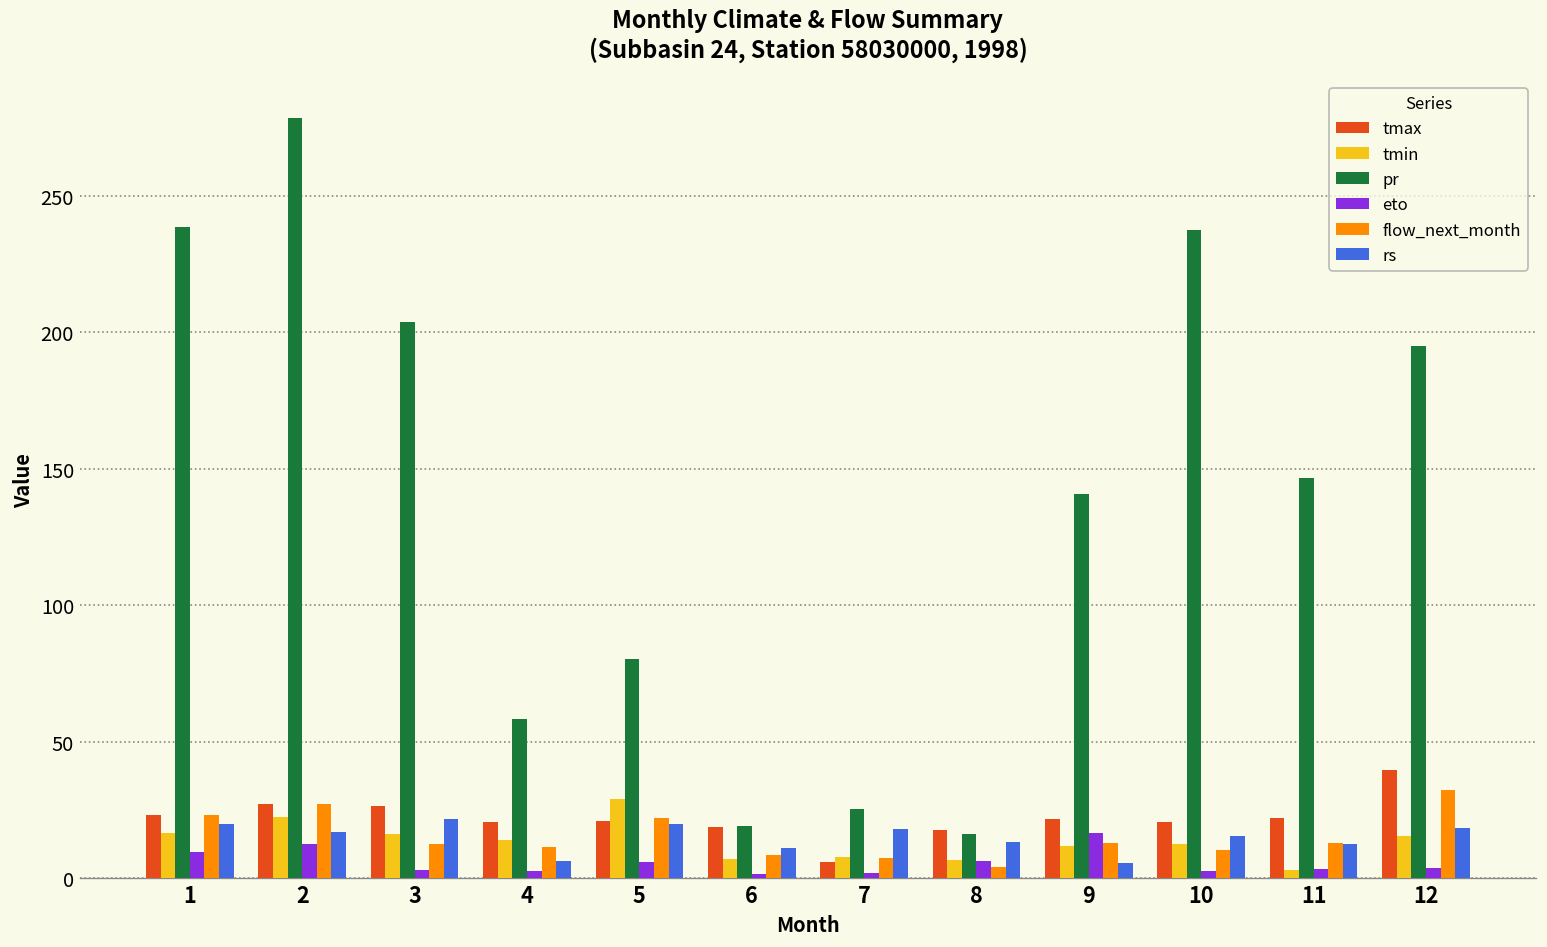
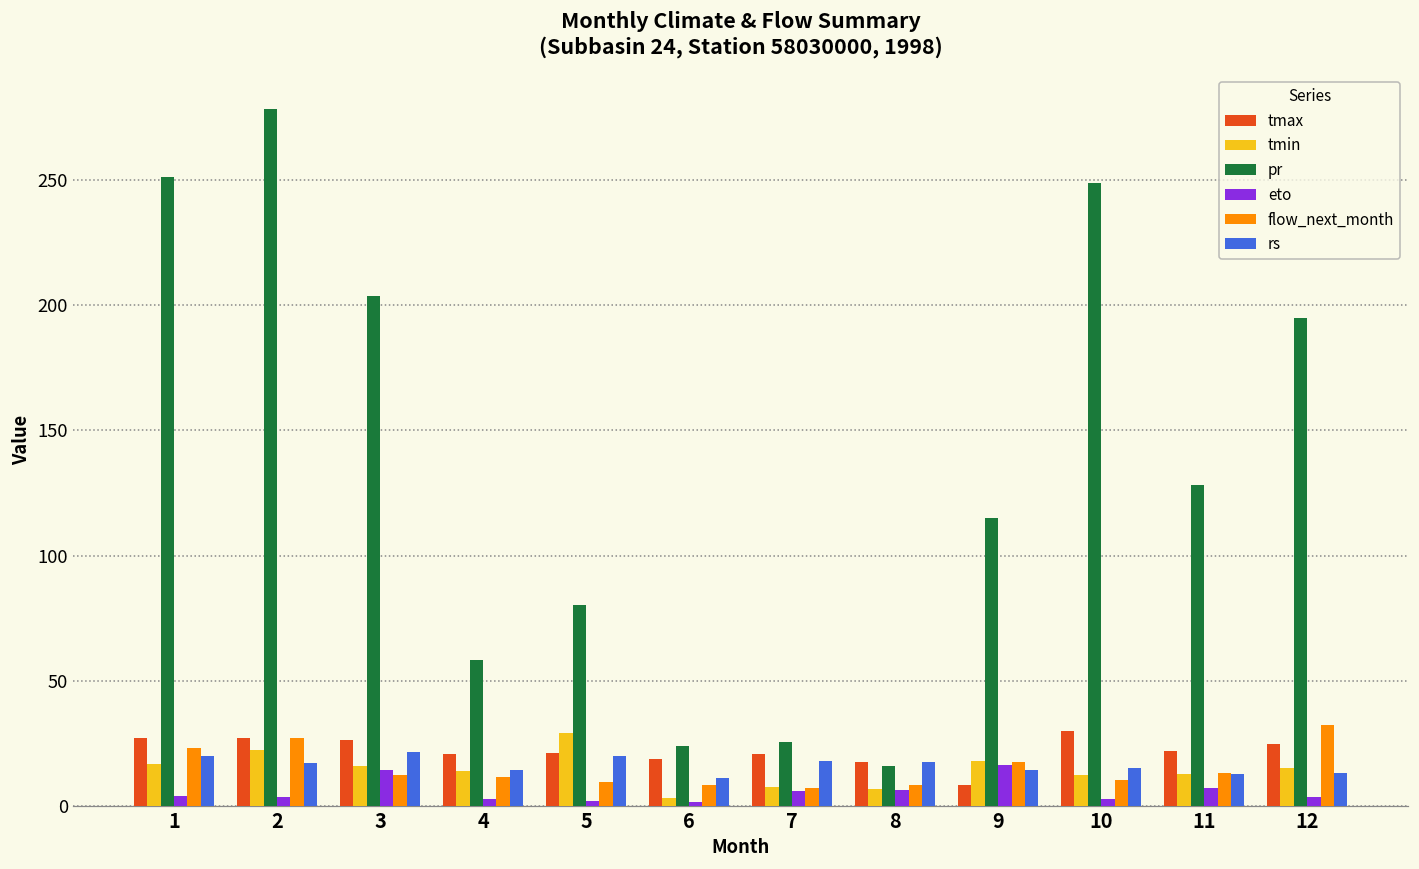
tmax, 1: 23 -> 27
pr, 1: 238 -> 251
eto, 1: 9 -> 4
eto, 2: 13 -> 3
eto, 3: 3 -> 14
rs, 4: 6 -> 14
eto, 5: 6 -> 2
flow_next_month, 5: 22 -> 9
tmin, 6: 7 -> 3
pr, 6: 19 -> 24
tmax, 7: 6 -> 21
eto, 7: 2 -> 6
flow_next_month, 8: 4 -> 8
rs, 8: 13 -> 17
tmax, 9: 21 -> 8
tmin, 9: 12 -> 18
pr, 9: 141 -> 115
flow_next_month, 9: 13 -> 18
rs, 9: 6 -> 14
tmax, 10: 21 -> 30
pr, 10: 237 -> 249
tmin, 11: 3 -> 13
pr, 11: 147 -> 128
eto, 11: 3 -> 7
tmax, 12: 40 -> 25
rs, 12: 18 -> 13
